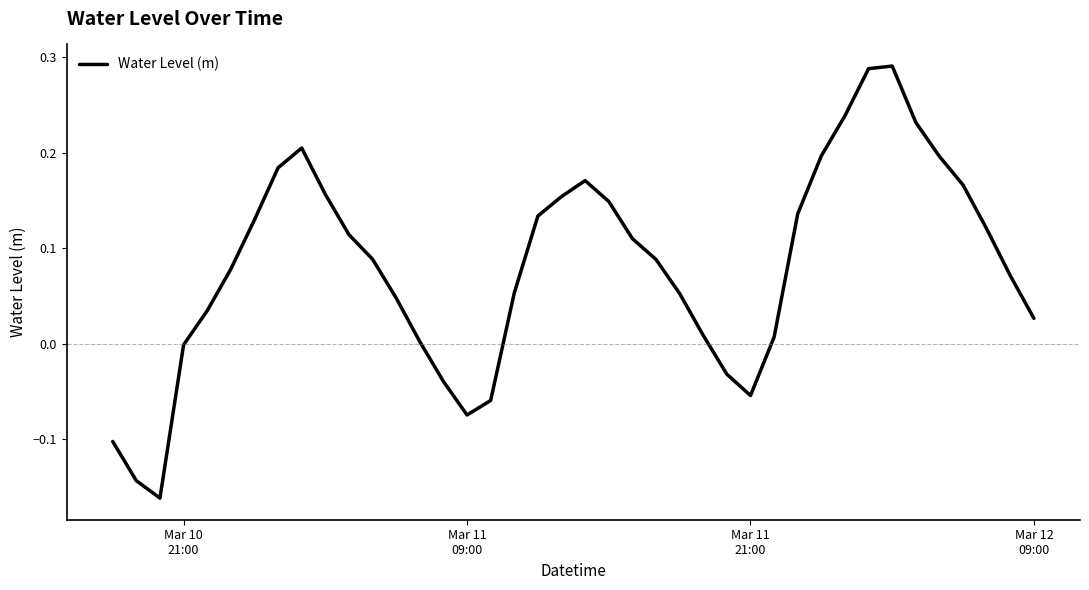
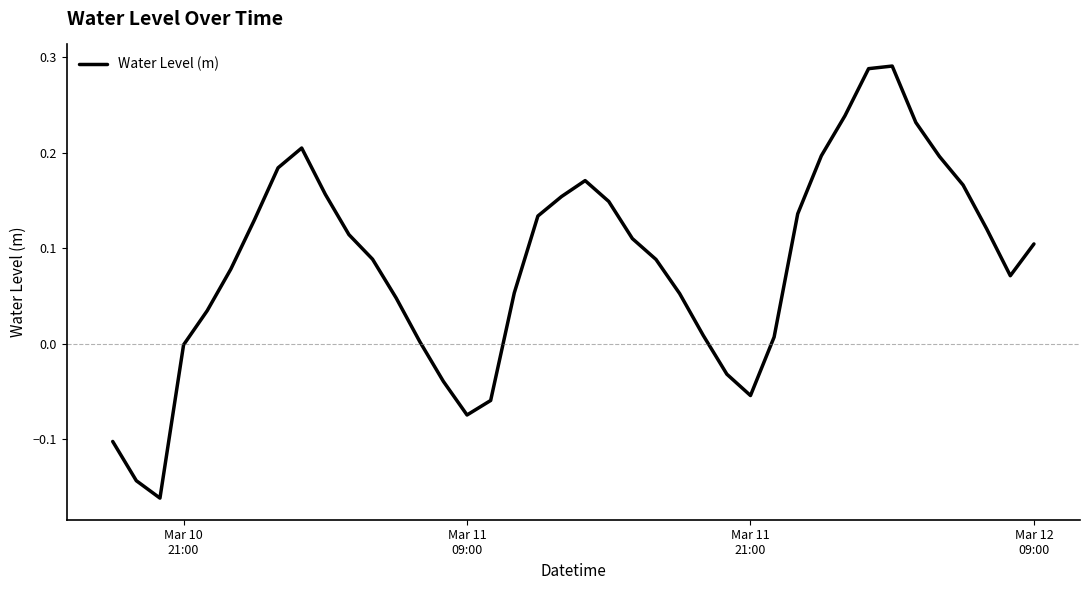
Mar 12 09:00: 0.03 -> 0.10
